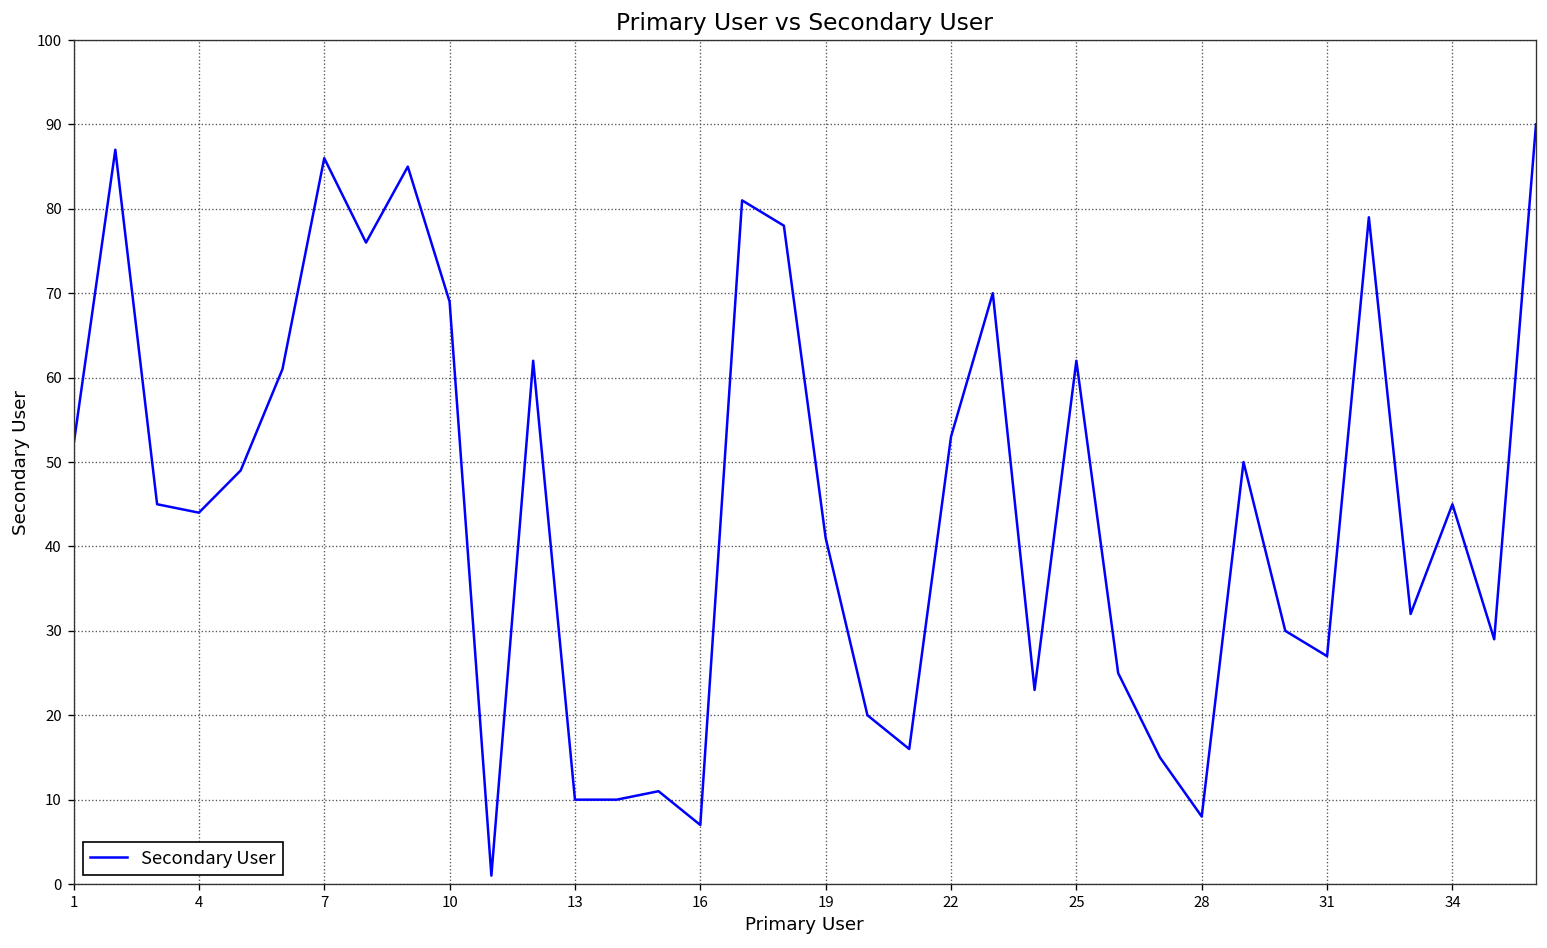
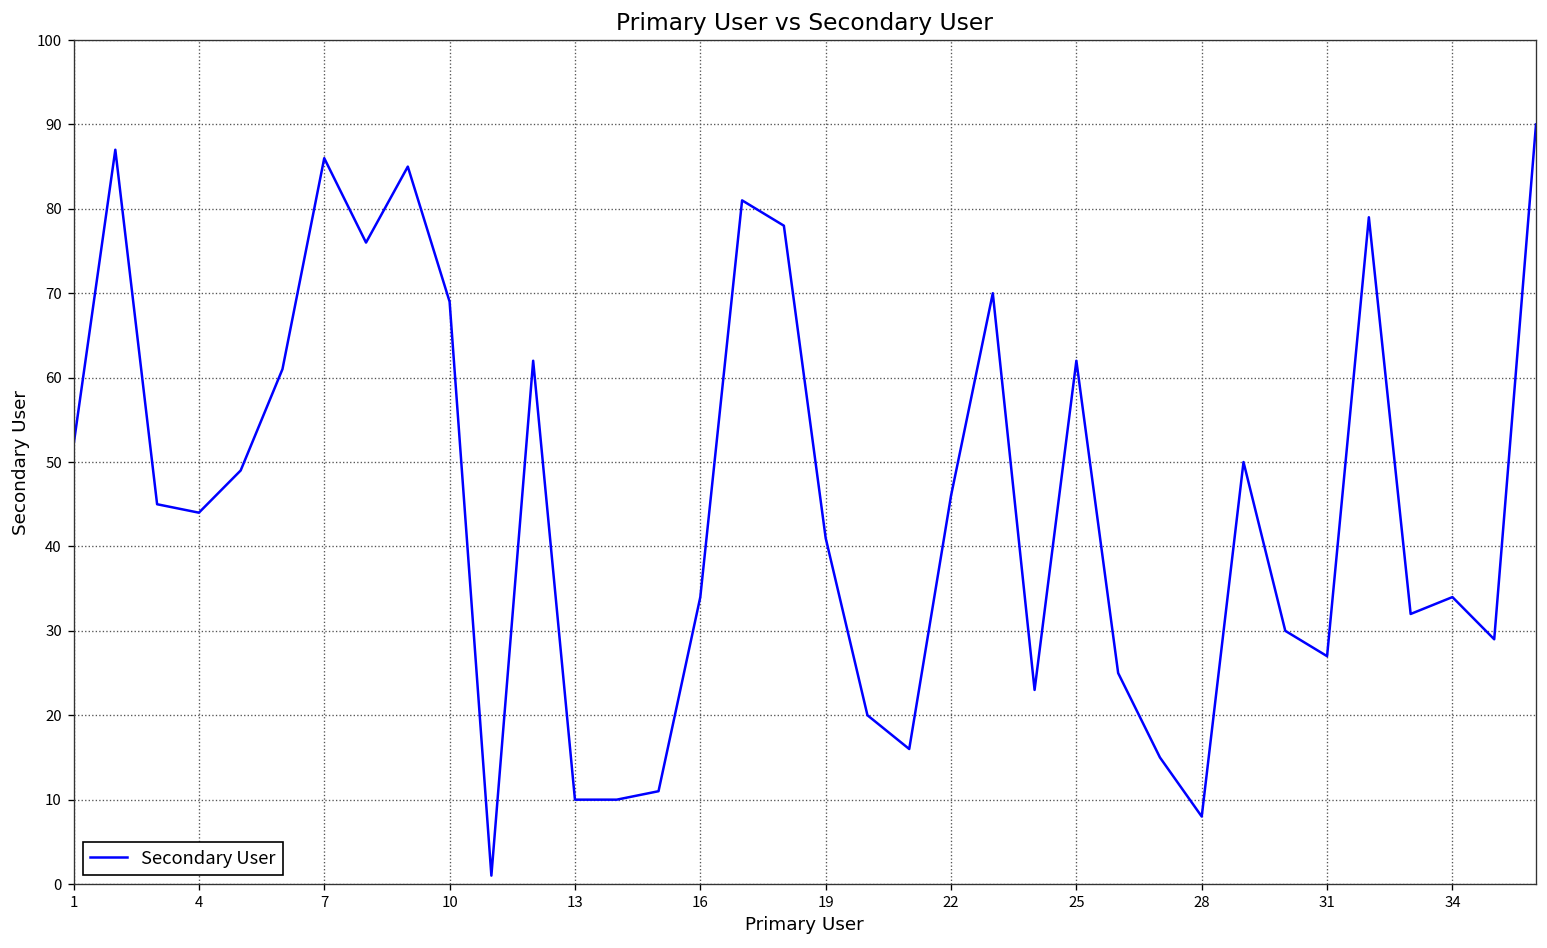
16: 7 -> 34
22: 53 -> 46
34: 45 -> 34
